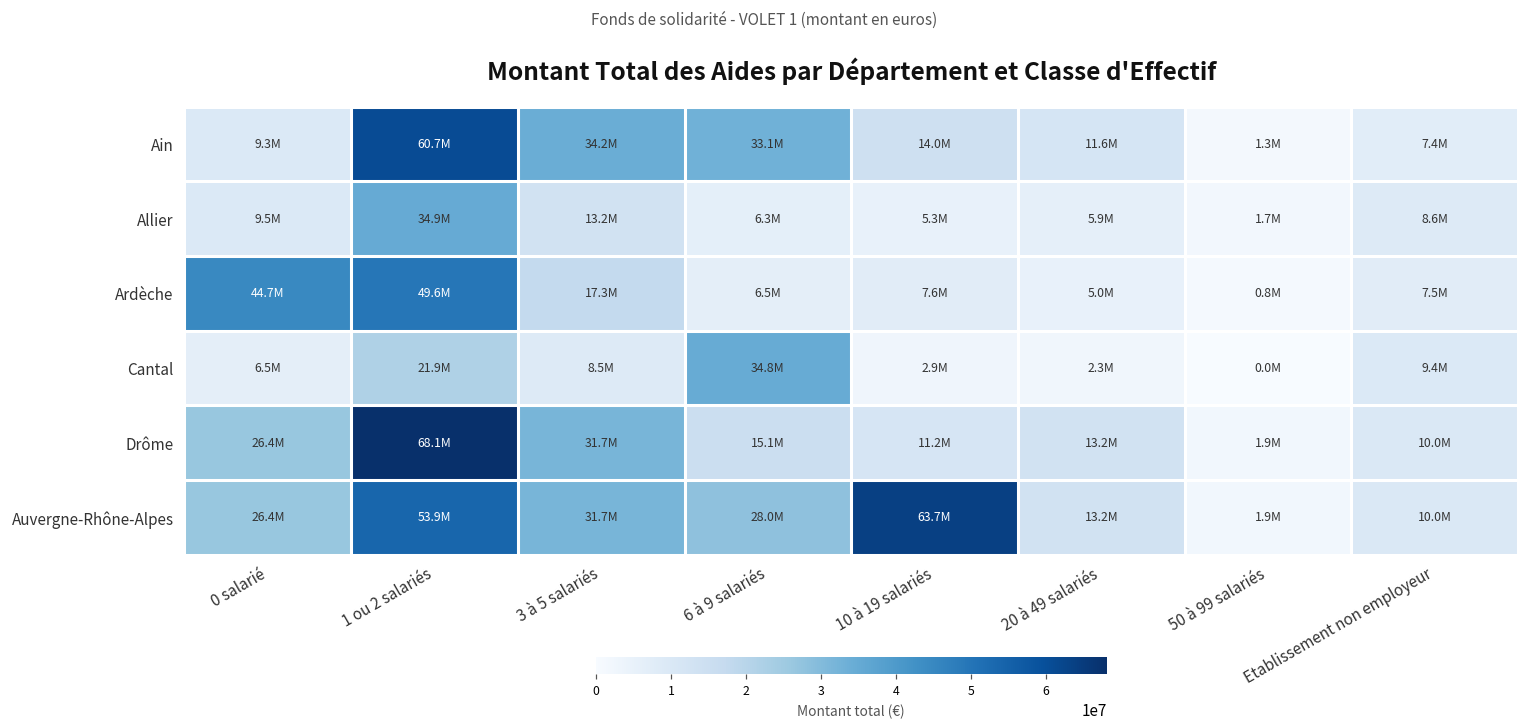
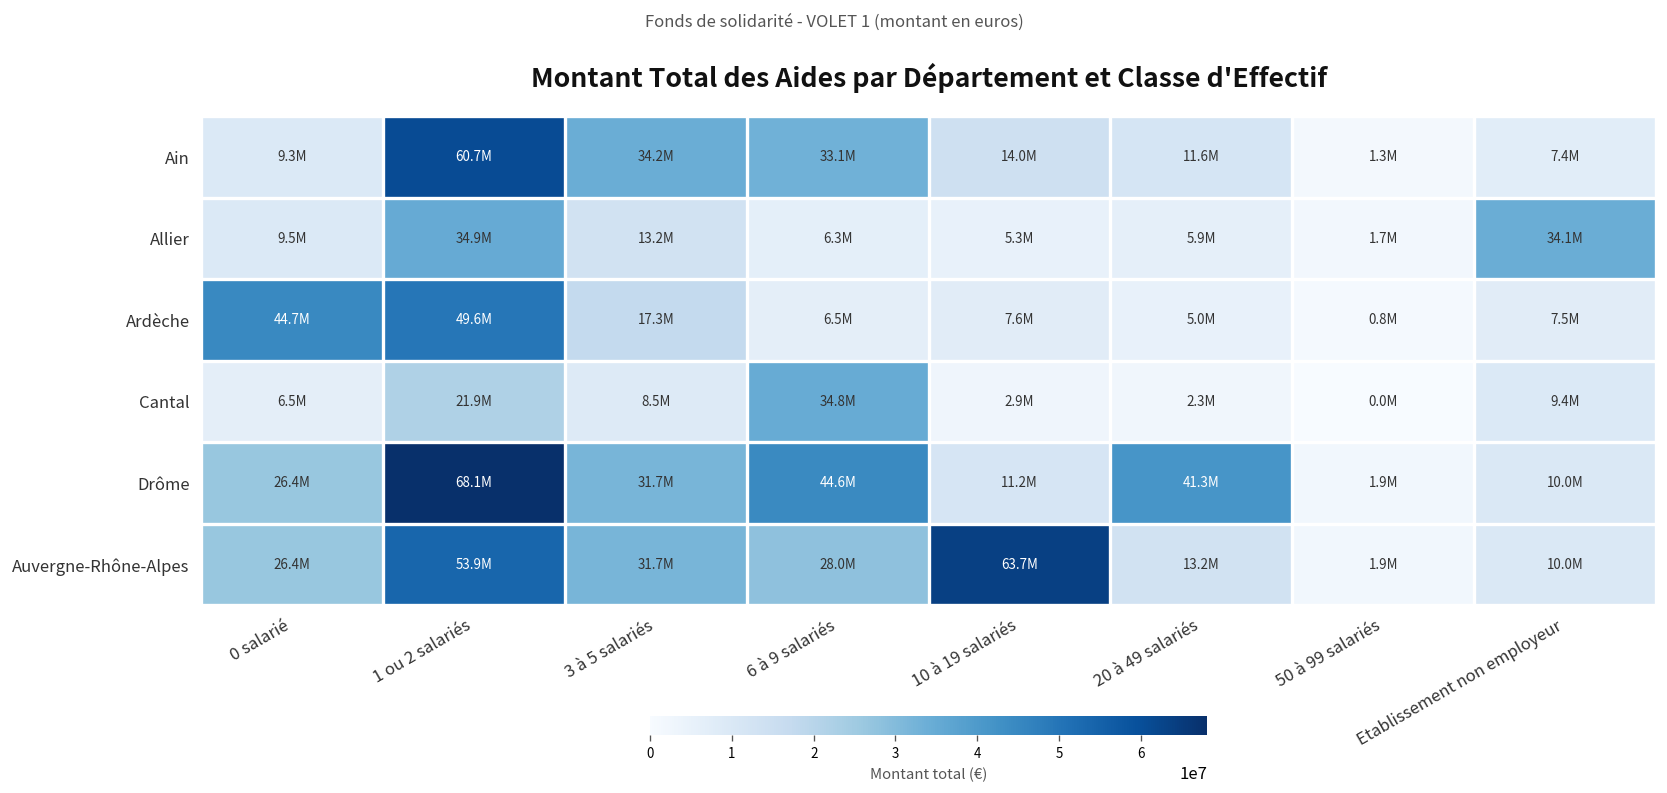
Allier, Etablissement non employeur: 8.6M -> 34.1M
Drôme, 6 à 9 salariés: 15.1M -> 44.6M
Drôme, 20 à 49 salariés: 13.2M -> 41.3M
